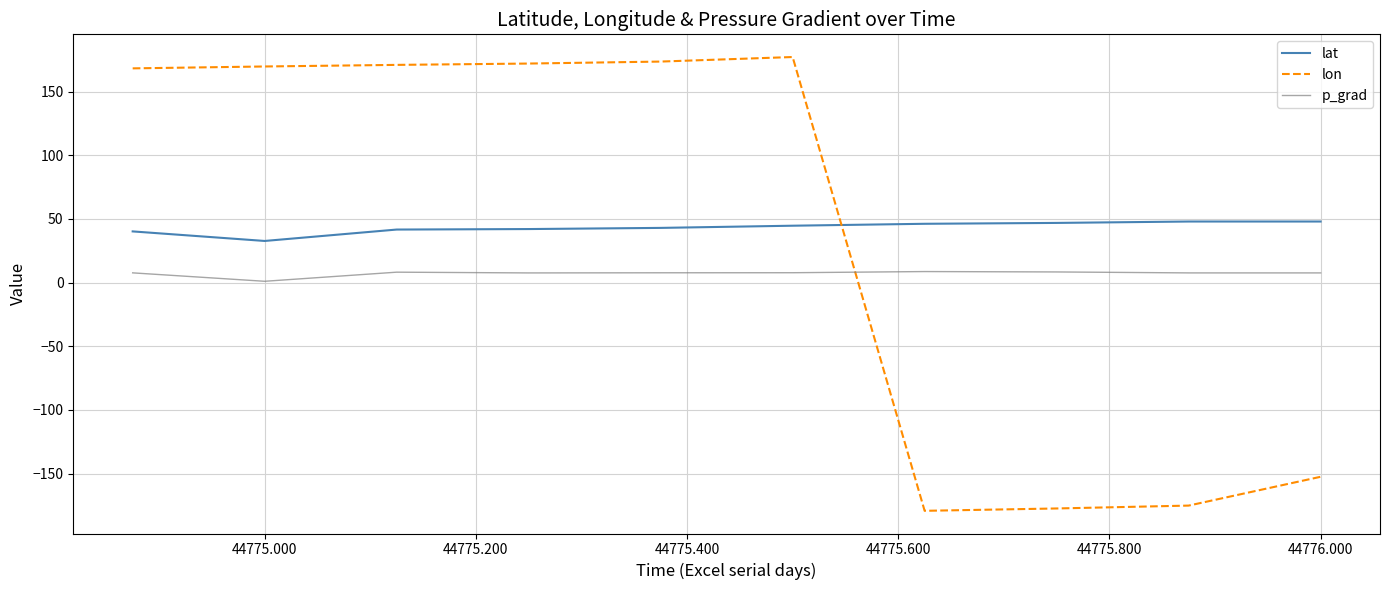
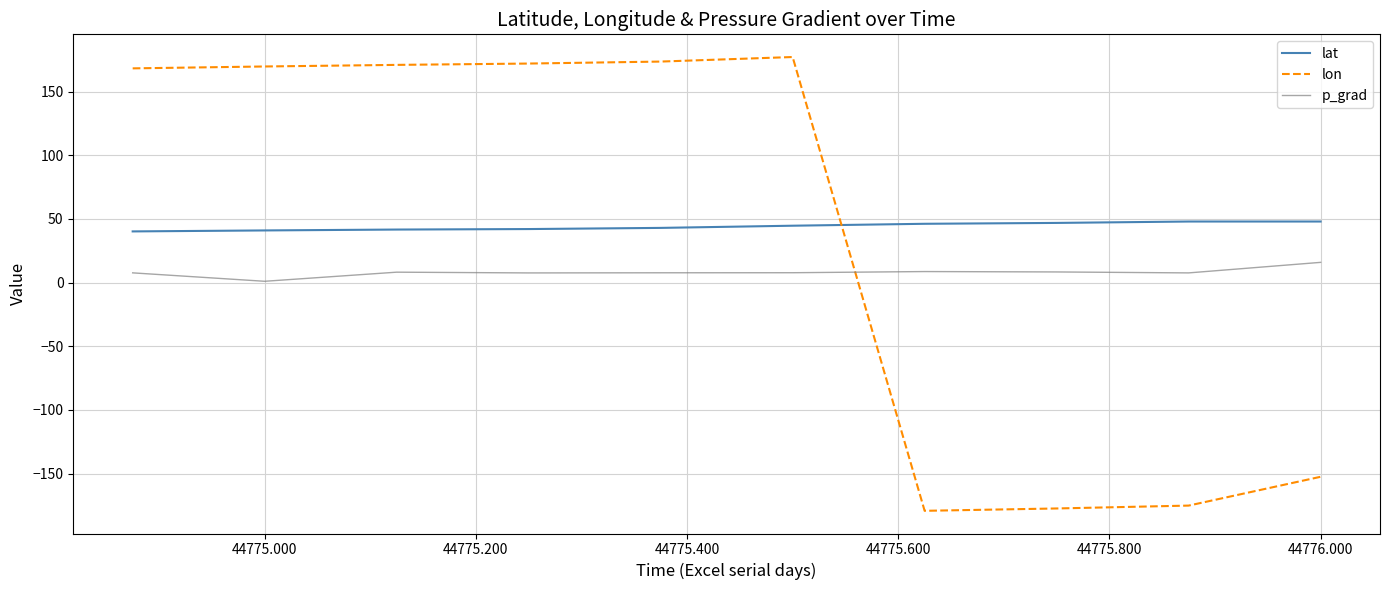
lat, 44775.000: 33 -> 41
p_grad, 44776.000: 8 -> 16
